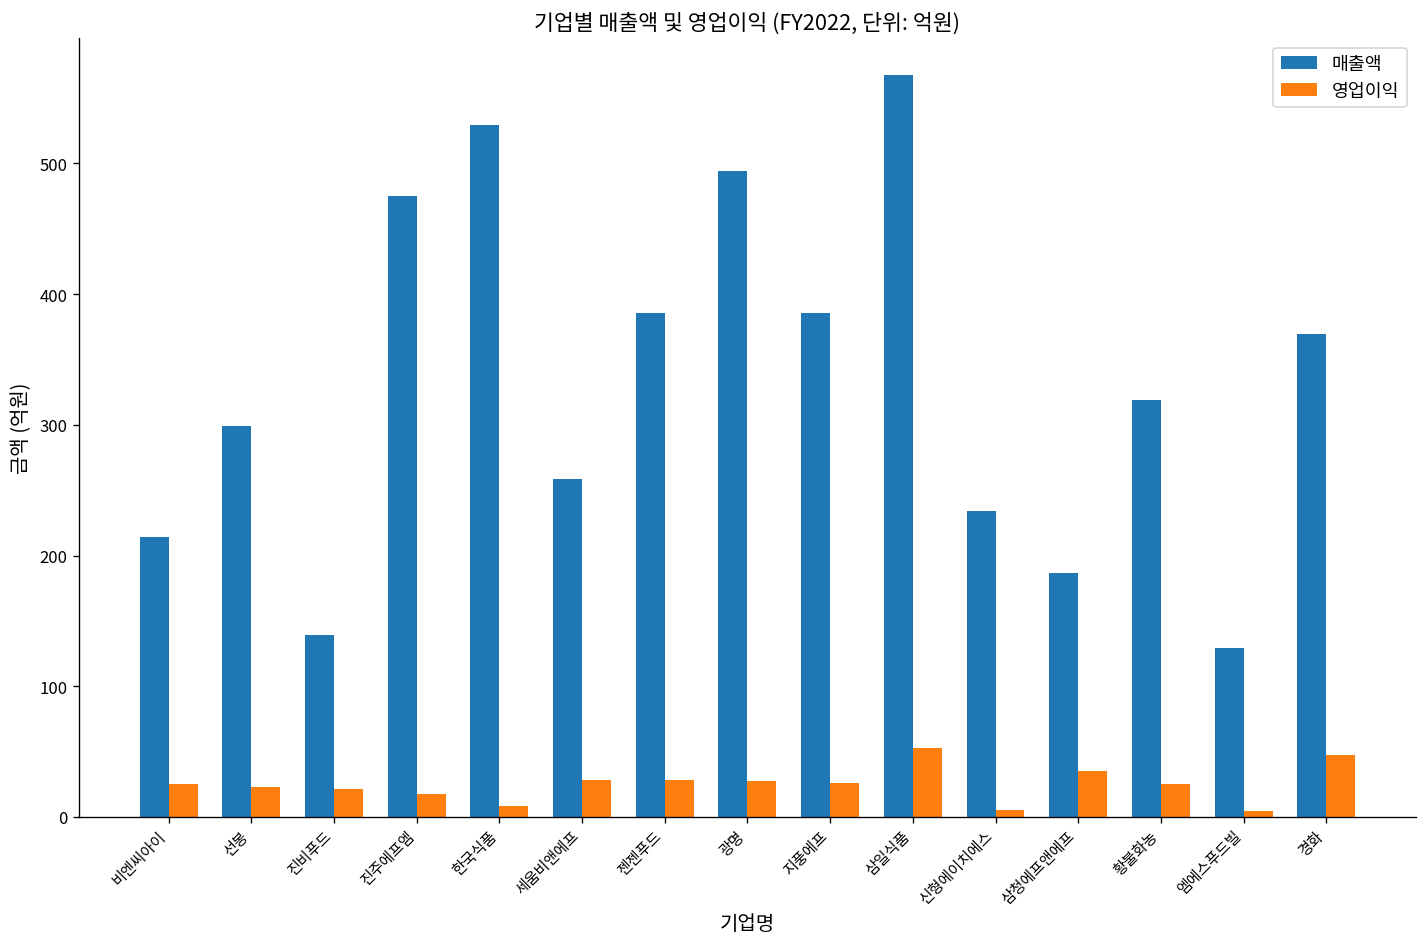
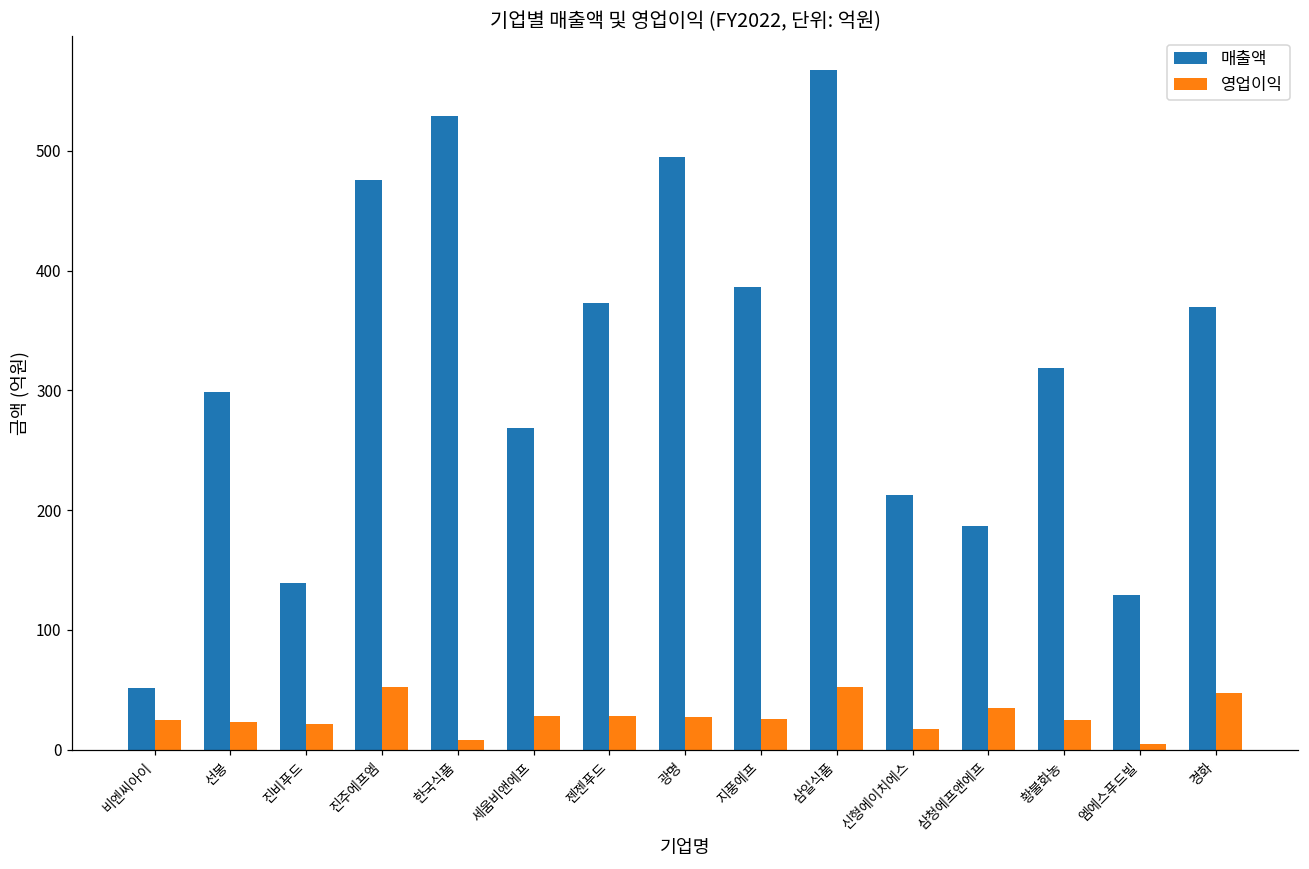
매출액, 비엔씨아이: 215 -> 52
영업이익, 진주에프엠: 17 -> 52
매출액, 세움비앤에프: 259 -> 269
매출액, 젠젠푸드: 385 -> 373
매출액, 신형에이치에스: 234 -> 213
영업이익, 신형에이치에스: 5 -> 17
